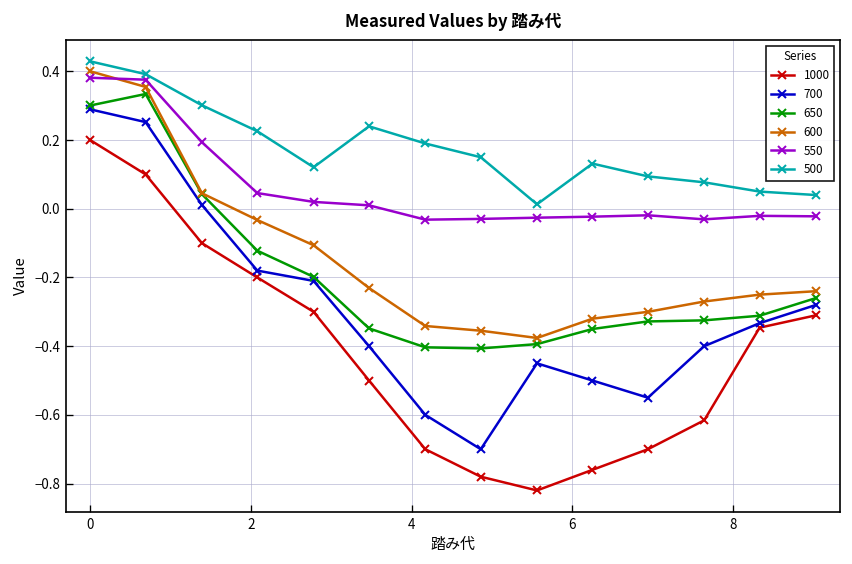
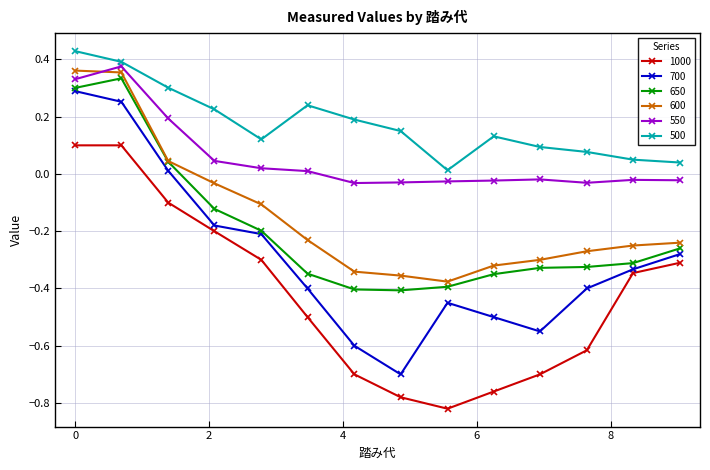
1000, 0: 0.2 -> 0.1
600, 0: 0.40 -> 0.36
550, 0: 0.38 -> 0.33
